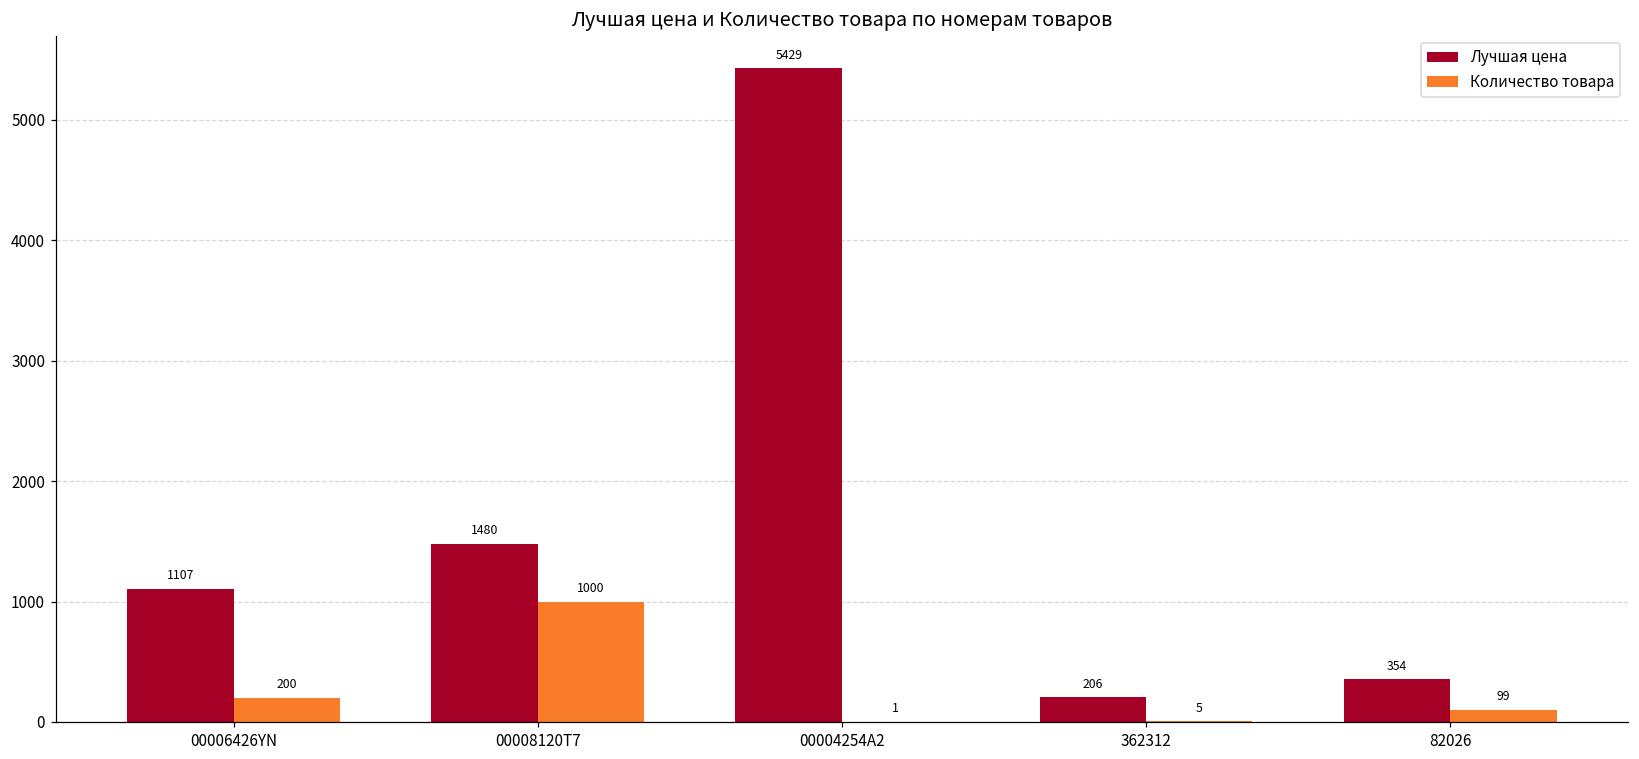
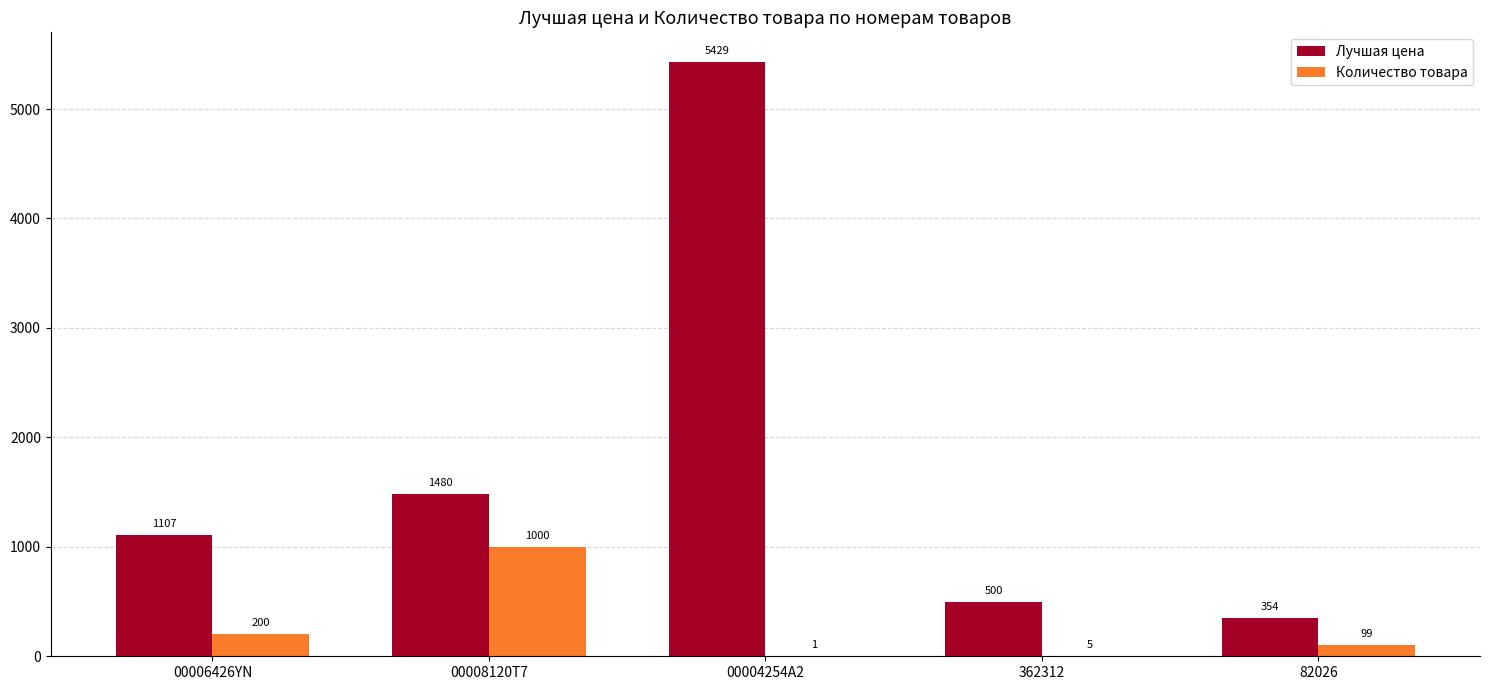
Лучшая цена, 362312: 206 -> 500
